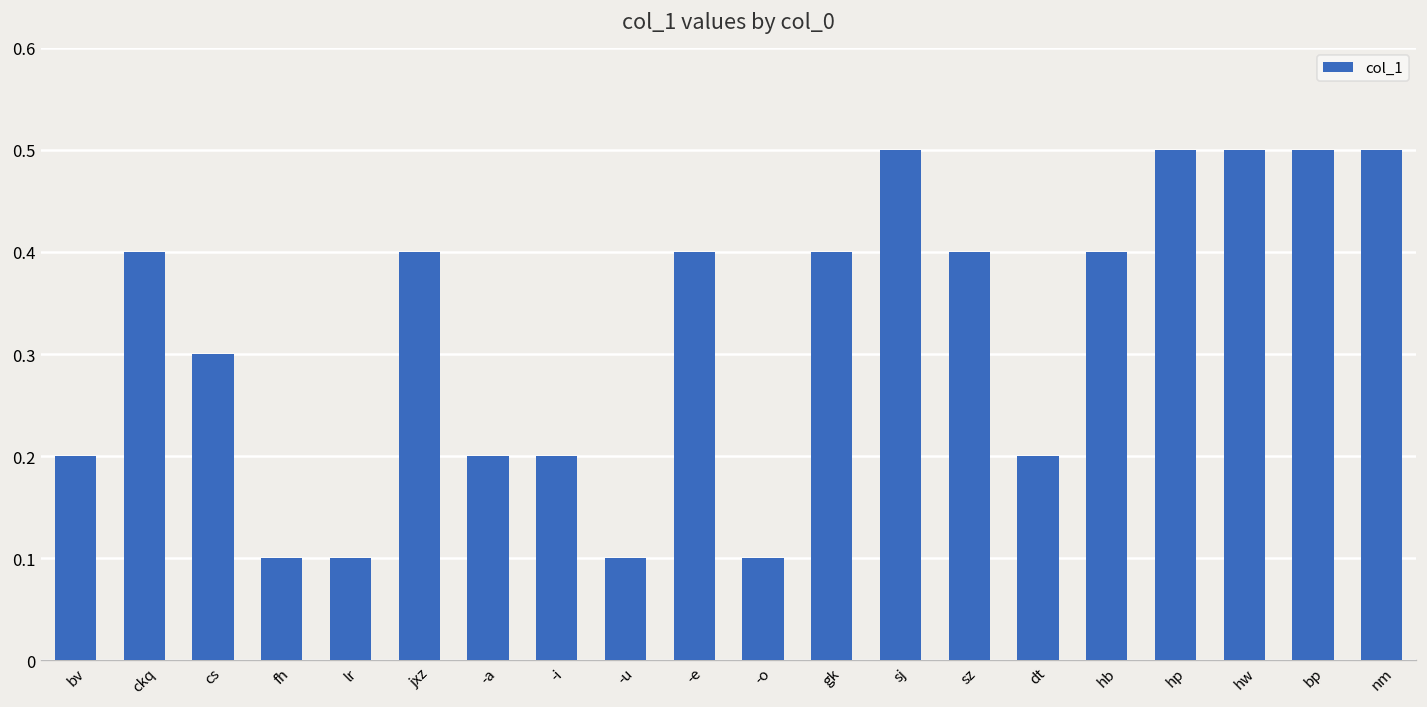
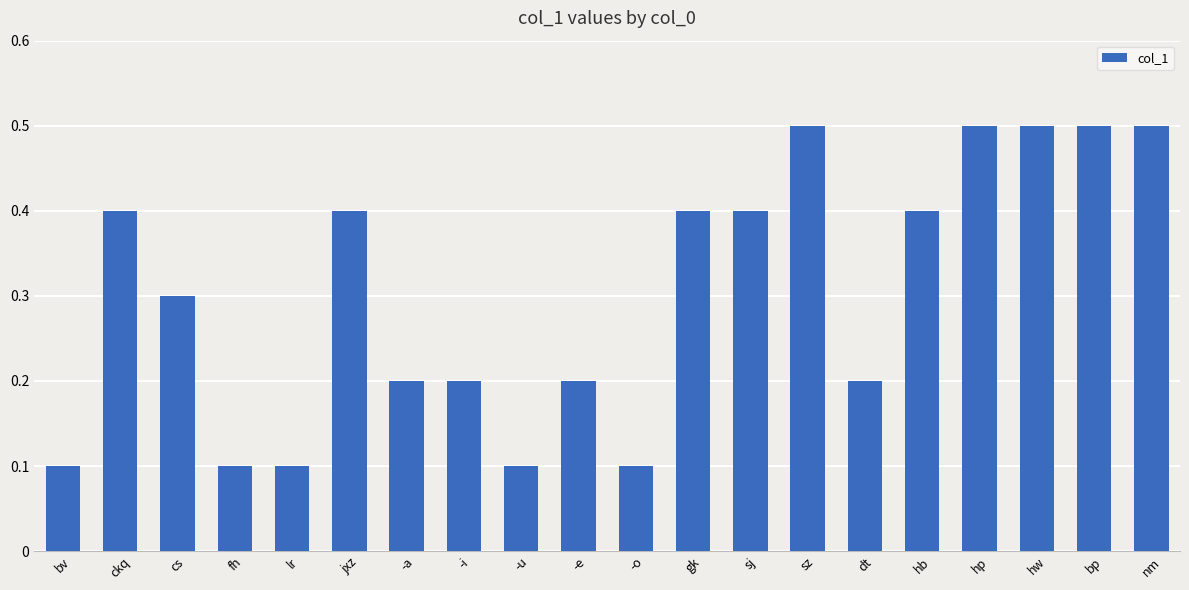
bv: 0.2 -> 0.1
-e: 0.4 -> 0.2
sj: 0.5 -> 0.4
sz: 0.4 -> 0.5
